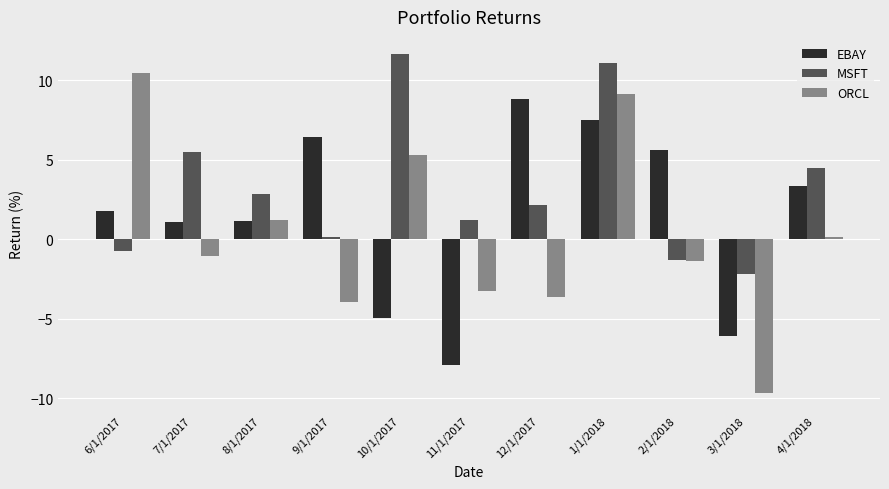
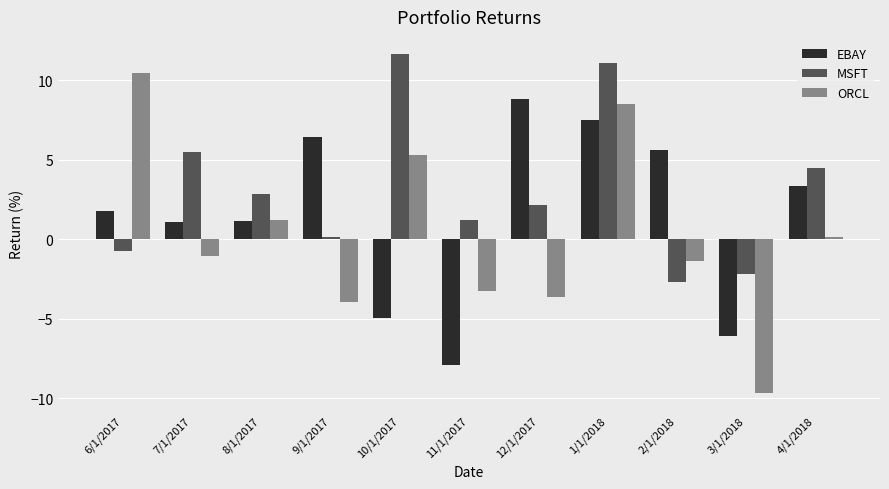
ORCL, 1/1/2018: 9.1 -> 8.5
MSFT, 2/1/2018: -1.3 -> -2.7
